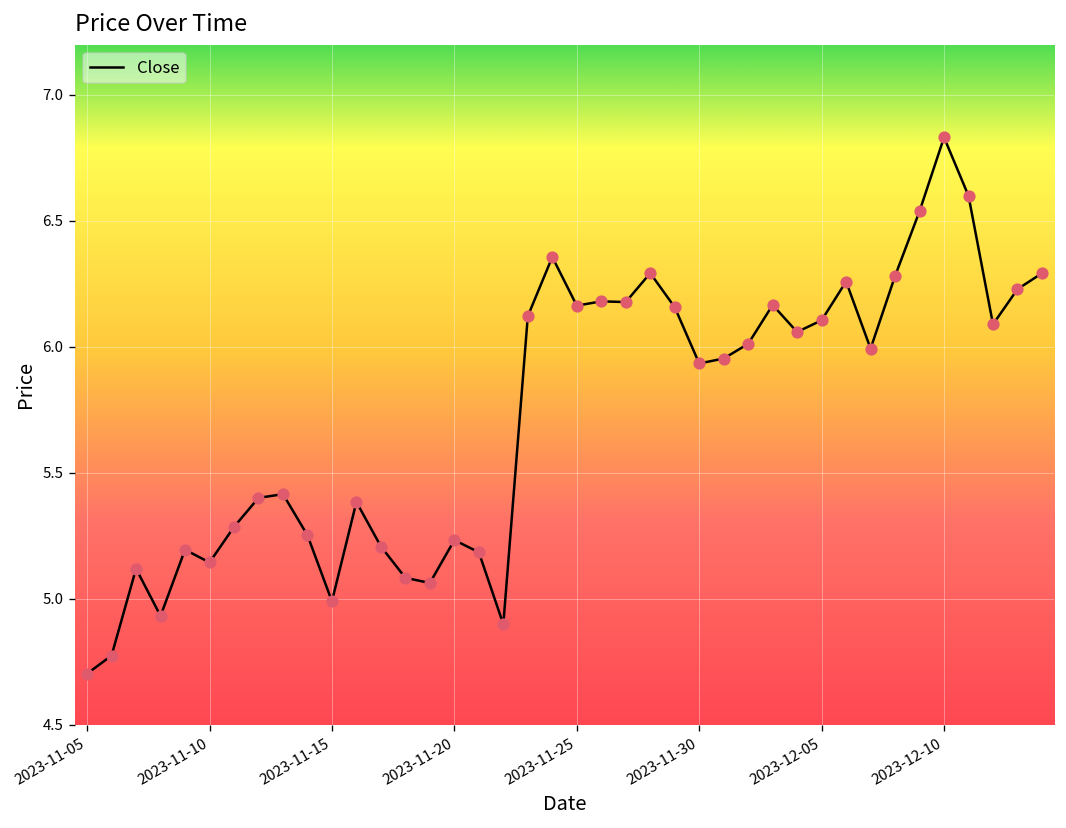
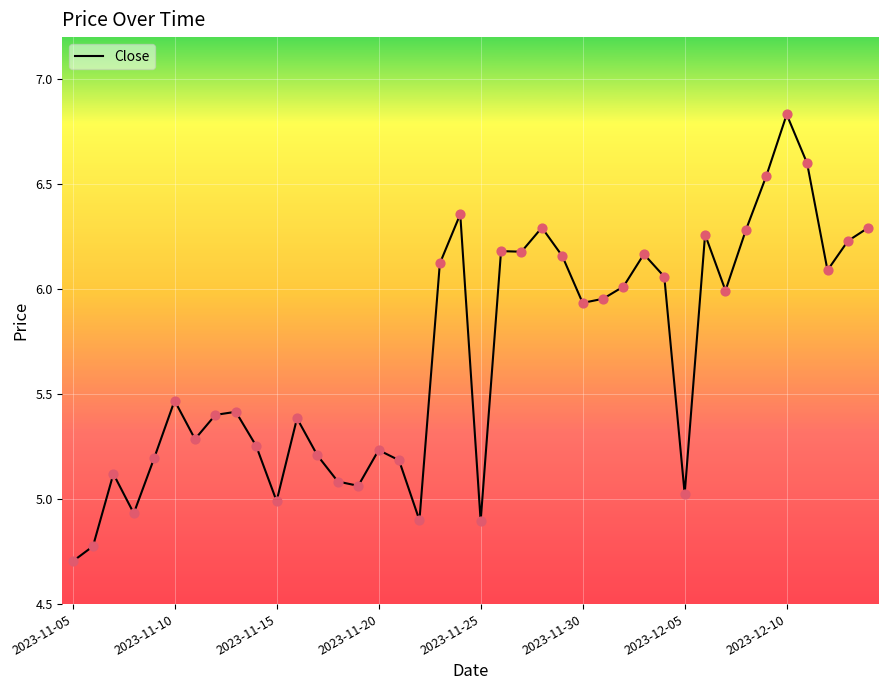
2023-11-10: 5.14 -> 5.47
2023-11-25: 6.16 -> 4.89
2023-12-05: 6.11 -> 5.02
